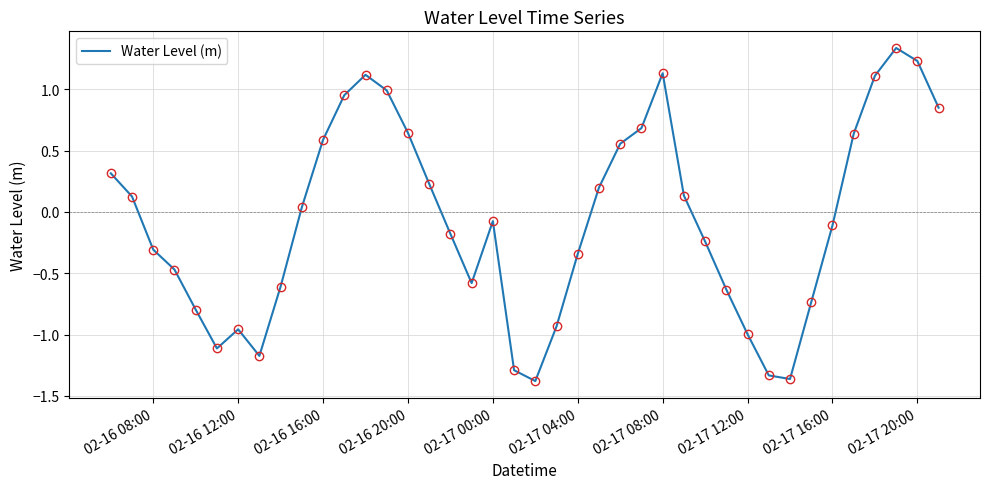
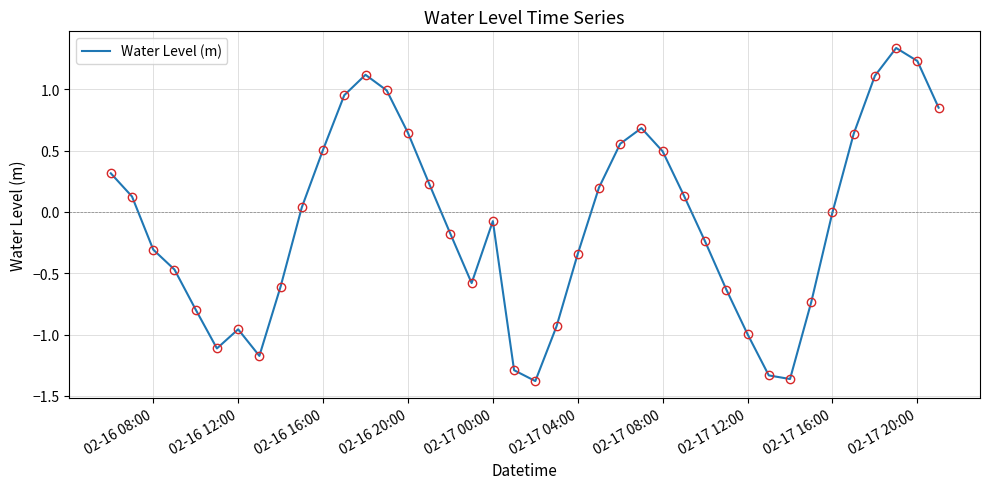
02-16 16:00: 0.59 -> 0.51
02-17 08:00: 1.13 -> 0.49
02-17 16:00: -0.11 -> 0.00
